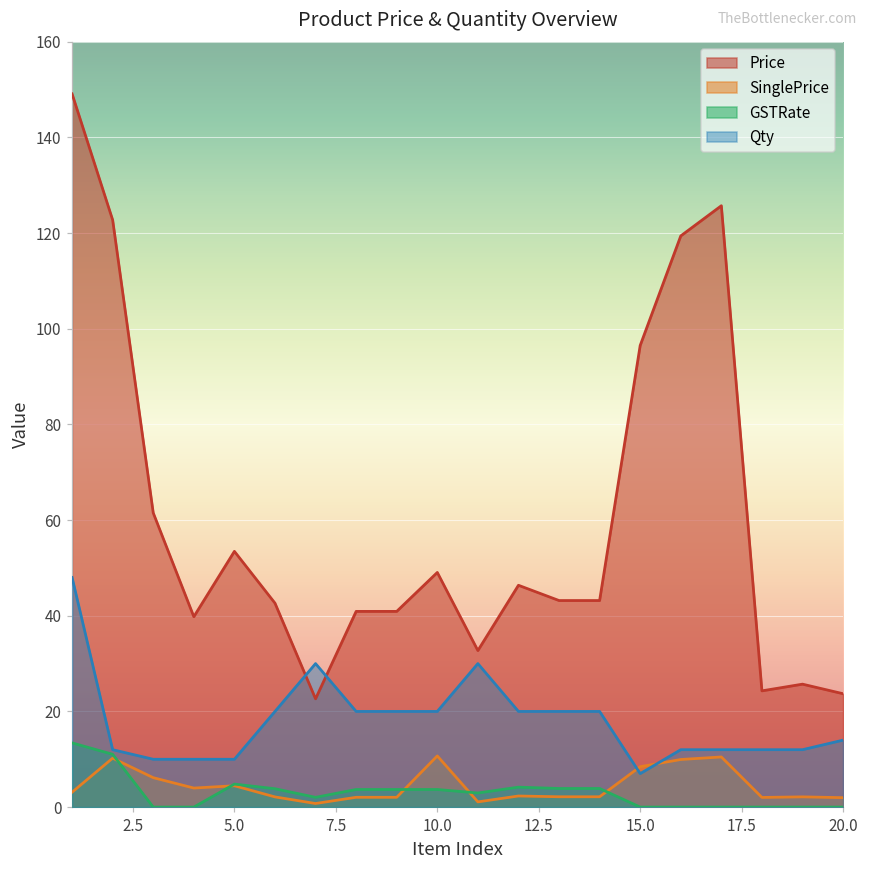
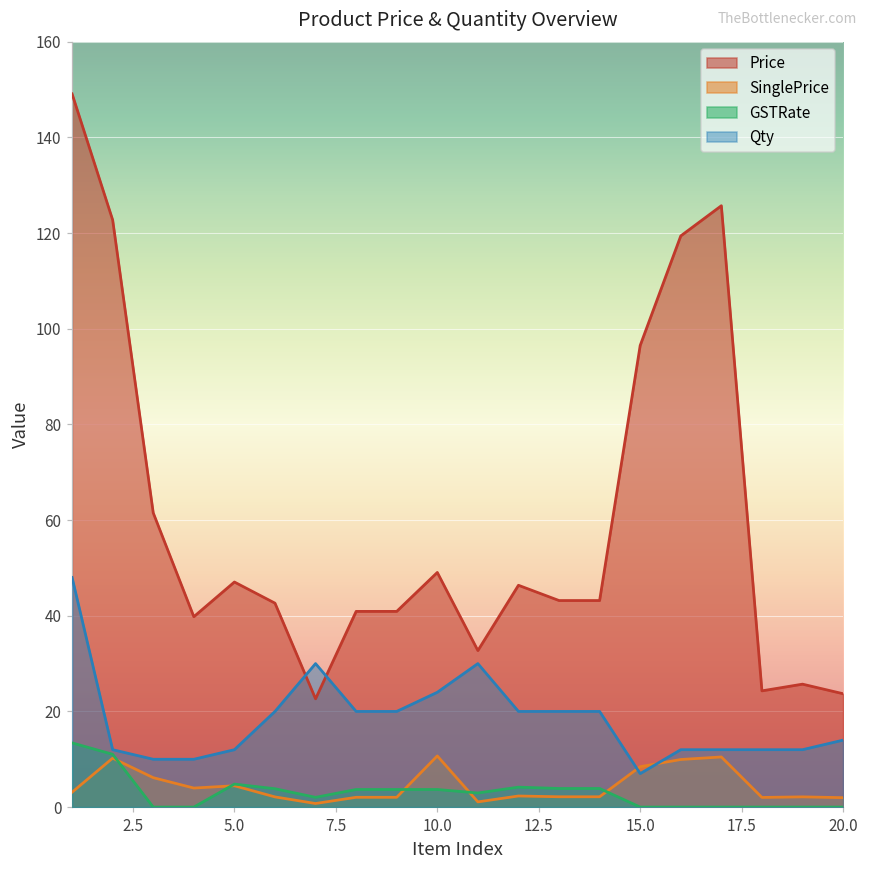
Price, 5.0: 53 -> 47
Qty, 5.0: 10 -> 12
Qty, 10.0: 20 -> 24
